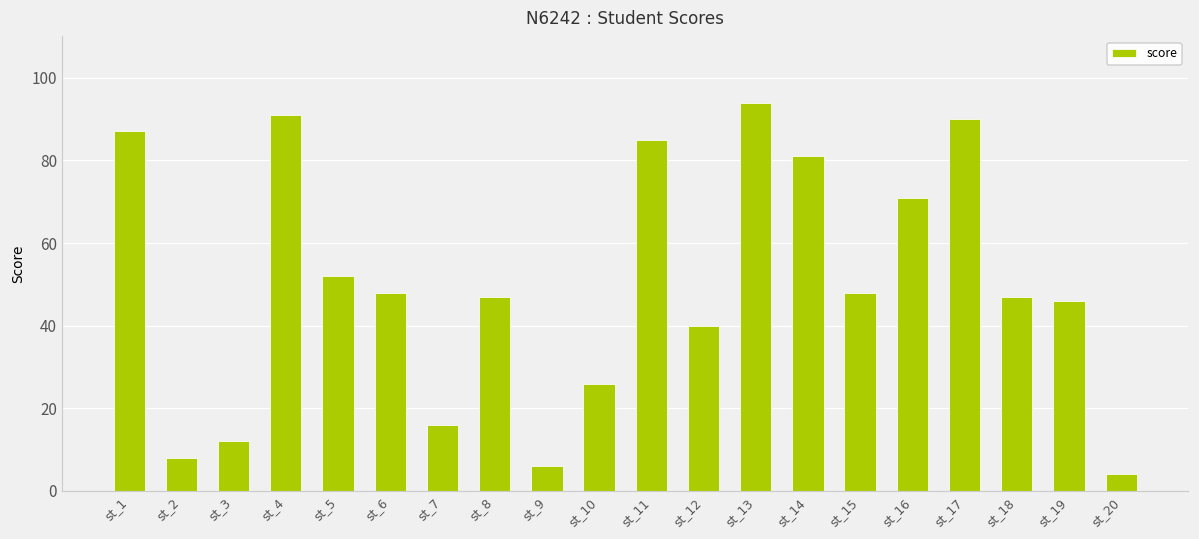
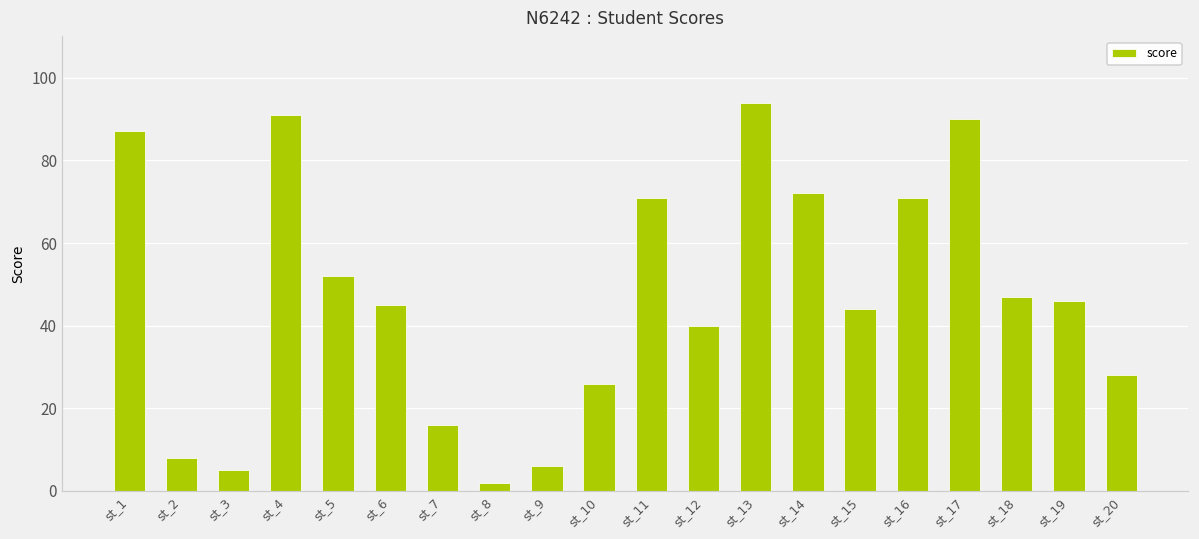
st_3: 12 -> 5
st_6: 48 -> 45
st_8: 47 -> 2
st_11: 85 -> 71
st_14: 81 -> 72
st_15: 48 -> 44
st_20: 4 -> 28
